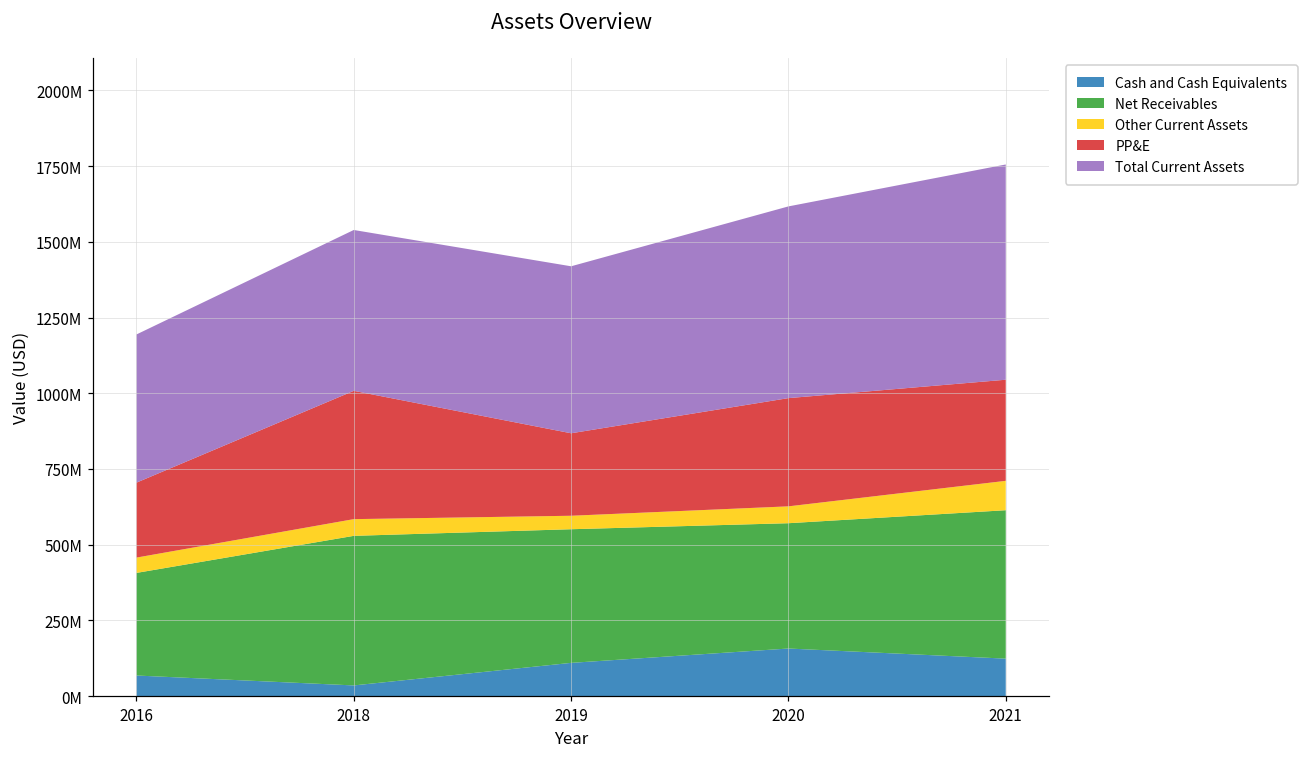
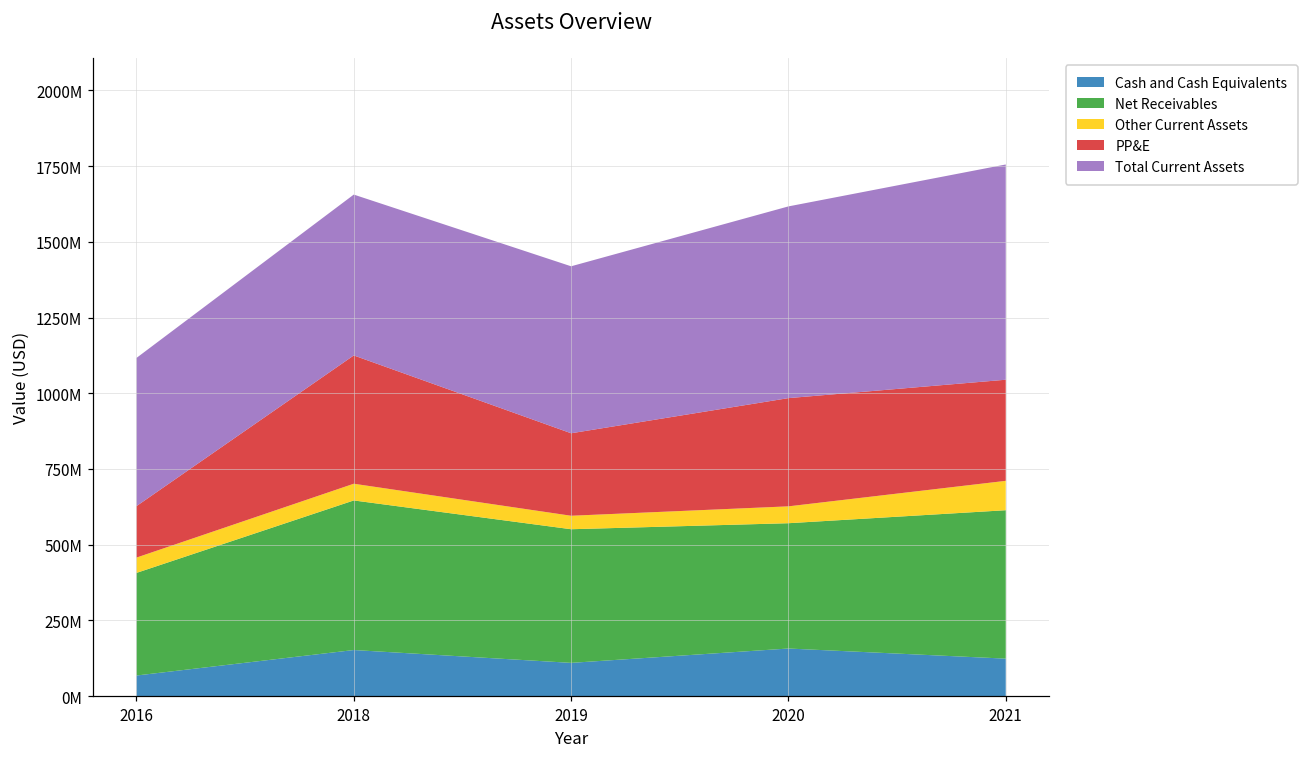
PP&E, 2016: 250000000 -> 170000000
Cash and Cash Equivalents, 2018: 40000000 -> 150000000
